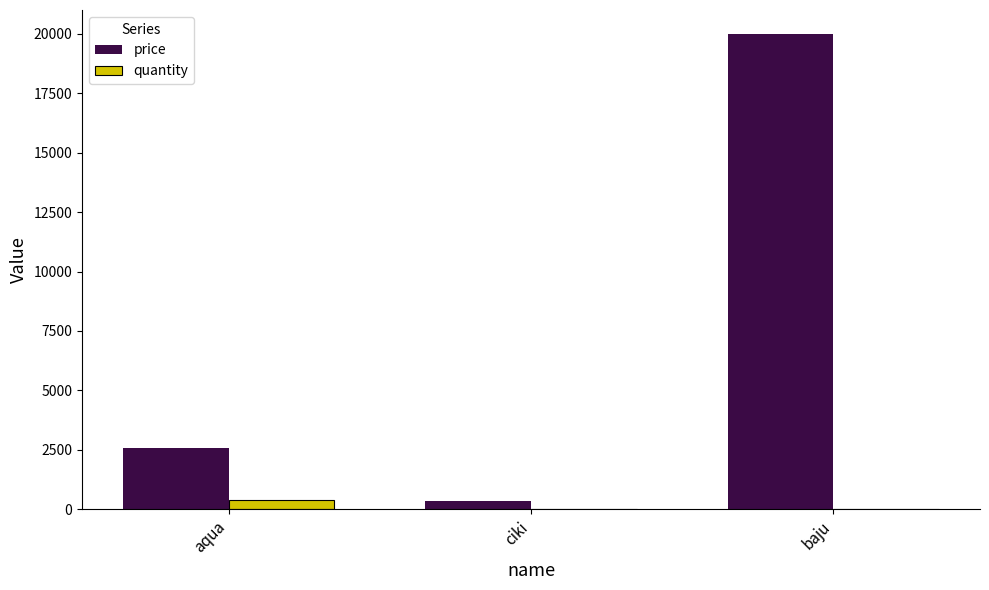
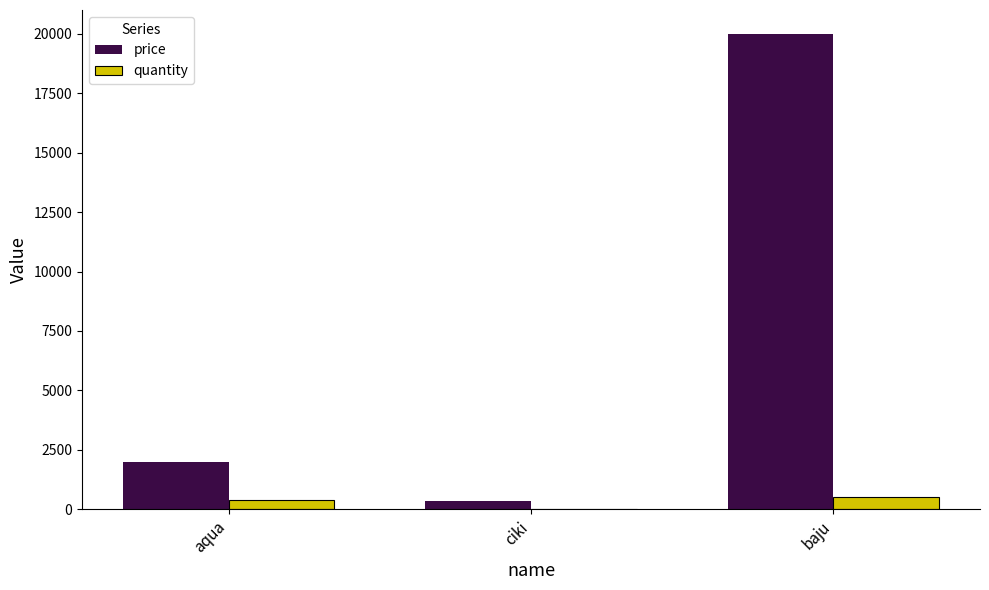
price, aqua: 2600 -> 2000
quantity, baju: 0 -> 500
